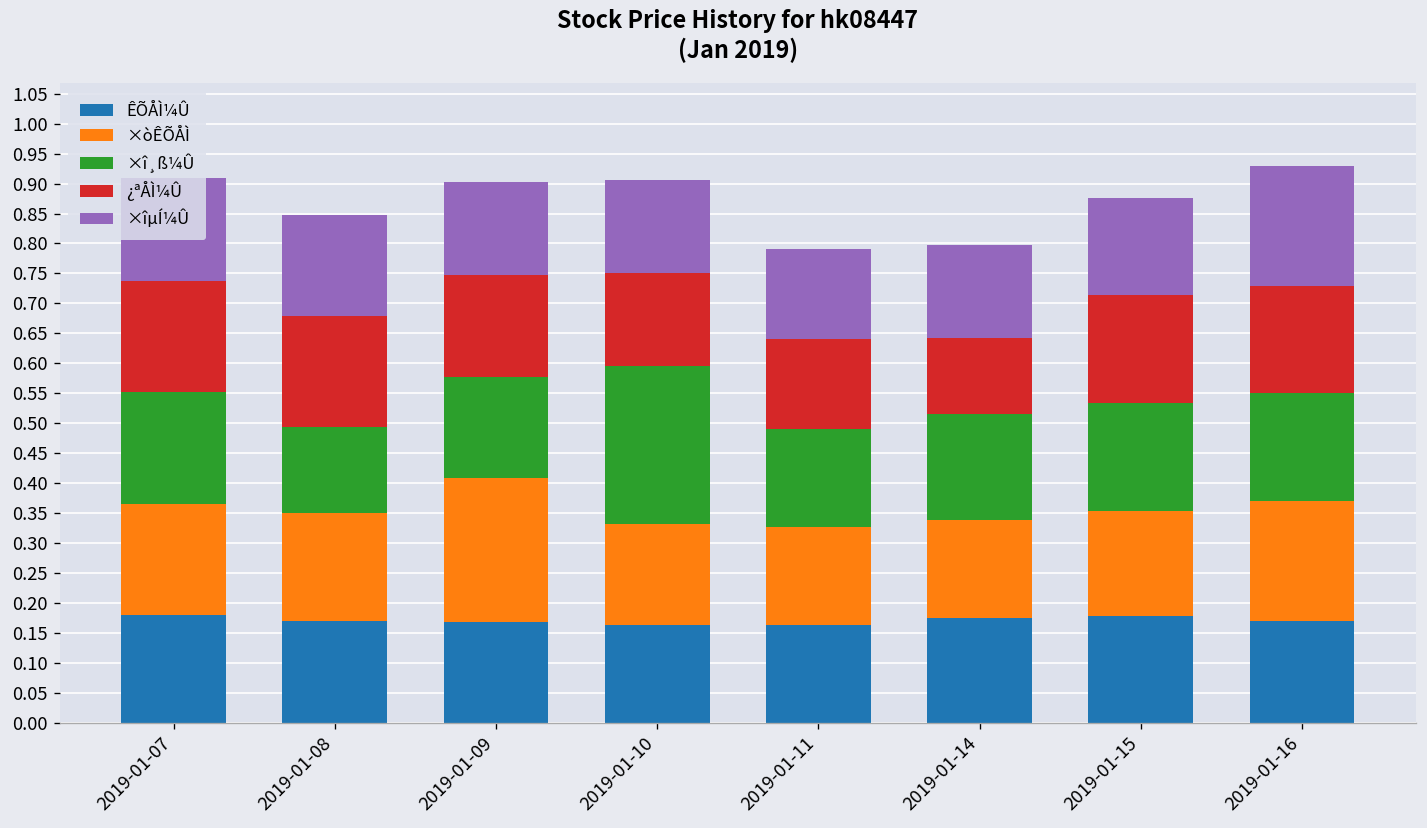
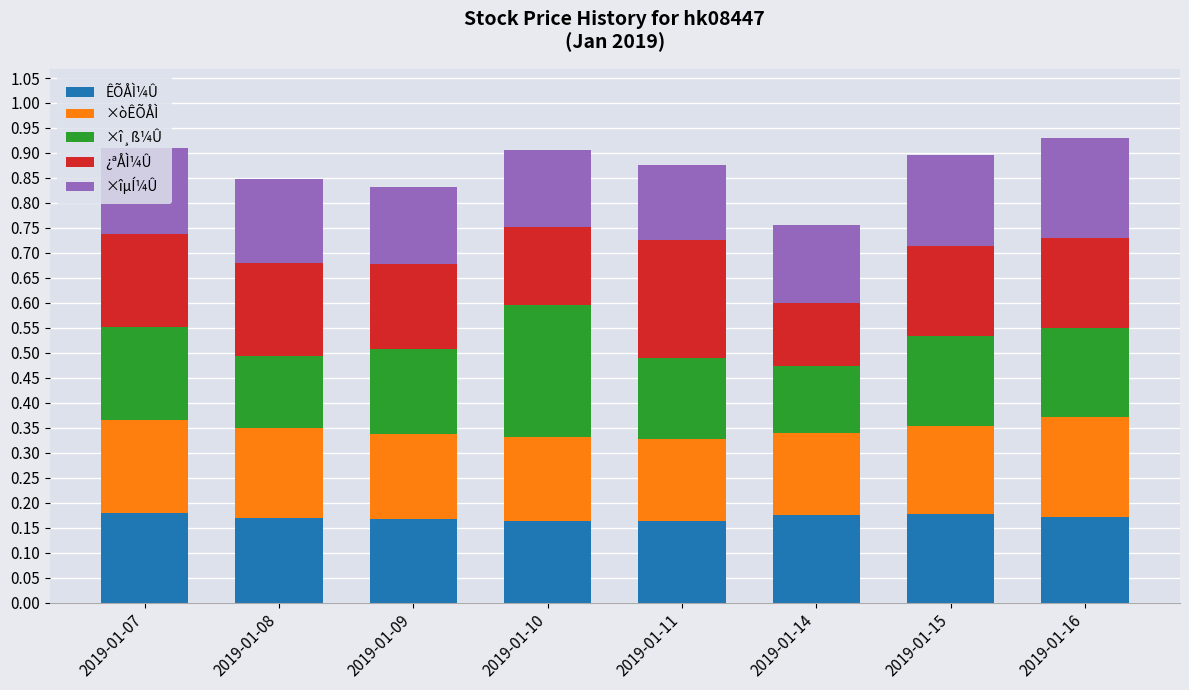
×òÊÕÅÌ, 2019-01-09: 0.24 -> 0.17
¿ªÅÌ¼Û, 2019-01-11: 0.15 -> 0.24
×î¸ß¼Û, 2019-01-14: 0.18 -> 0.13
×îµÍ¼Û, 2019-01-15: 0.16 -> 0.18
